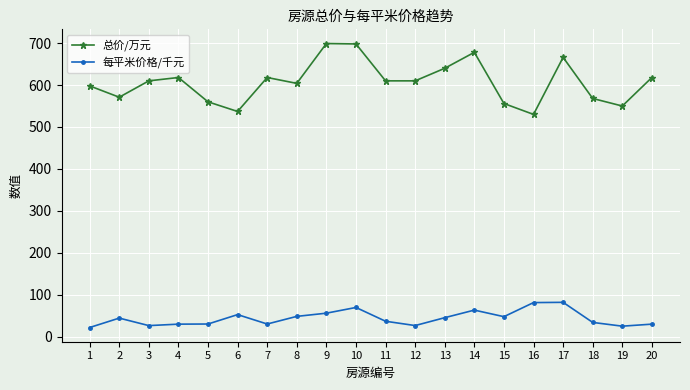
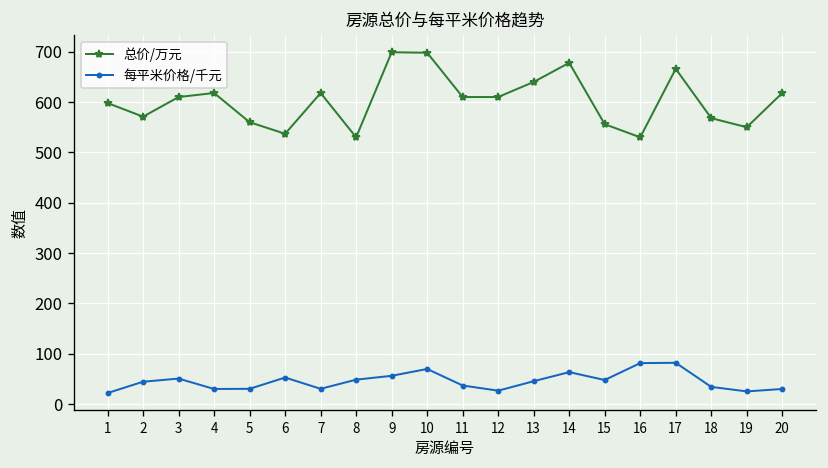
每平米价格/千元, 3: 30 -> 50
总价/万元, 8: 600 -> 530
